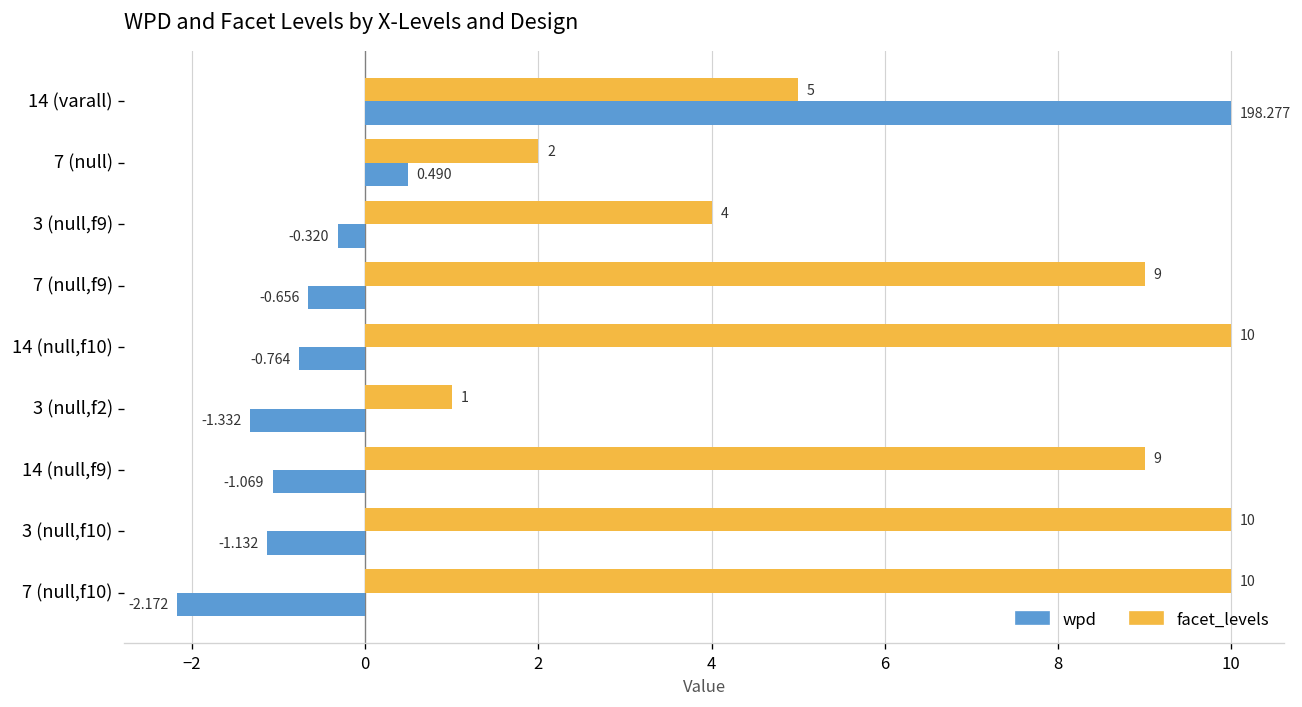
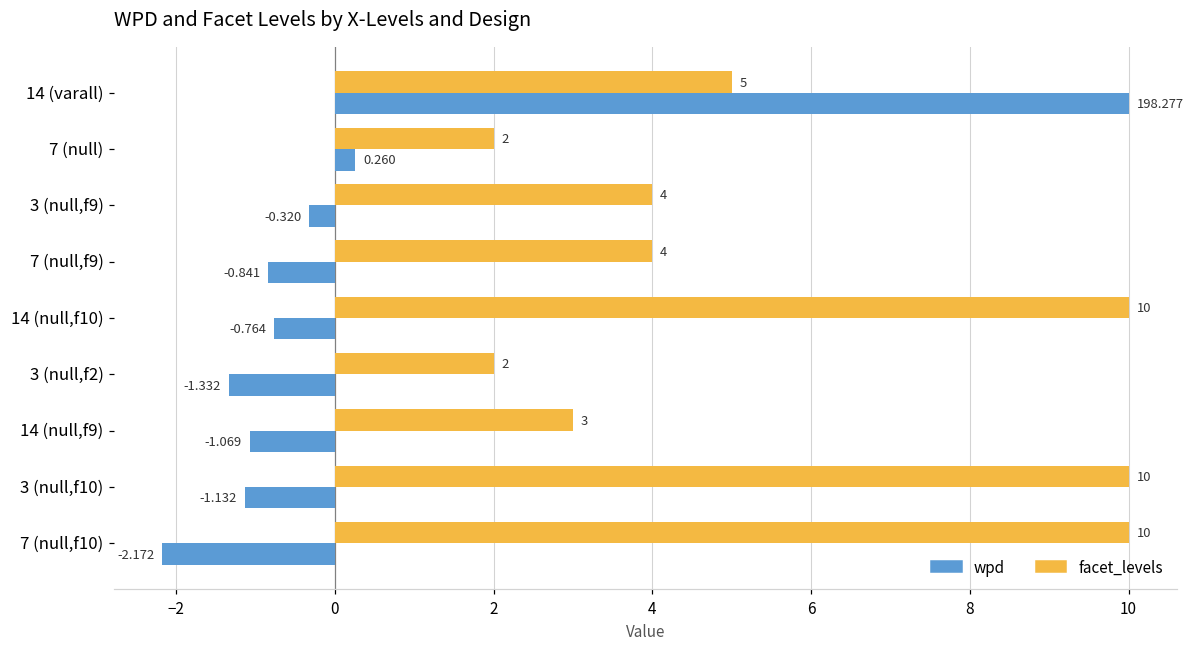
wpd, 7 (null): 0.490 -> 0.260
facet_levels, 7 (null,f9): 9 -> 4
wpd, 7 (null,f9): -0.656 -> -0.841
facet_levels, 3 (null,f2): 1 -> 2
facet_levels, 14 (null,f9): 9 -> 3
